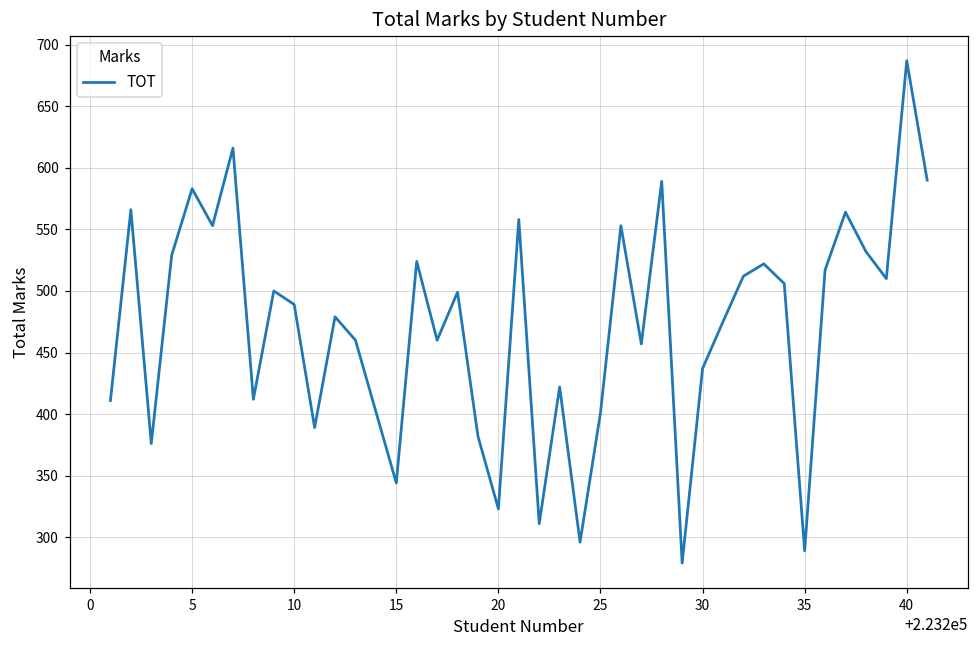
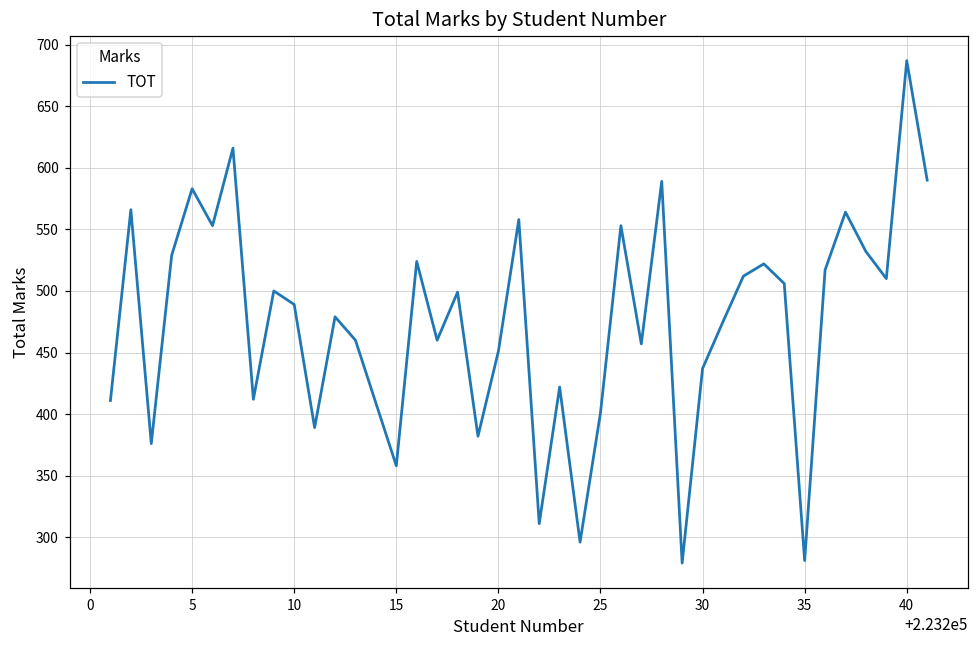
15: 344 -> 358
20: 323 -> 451
35: 289 -> 281
